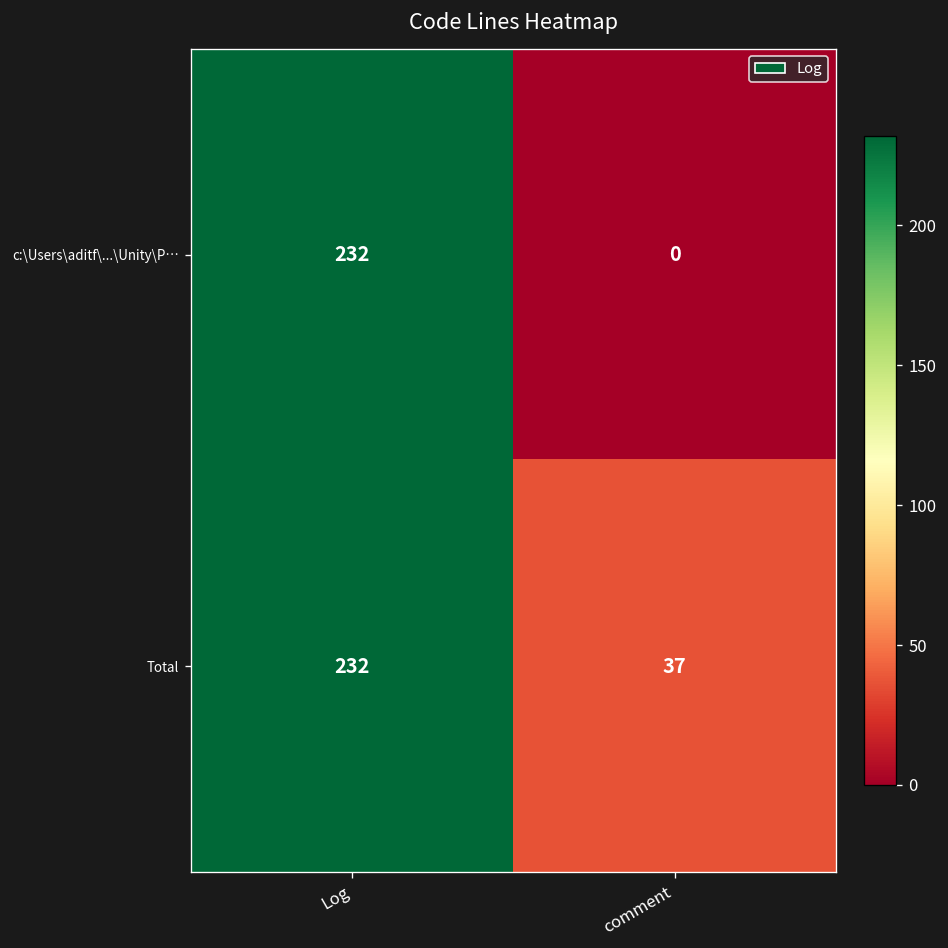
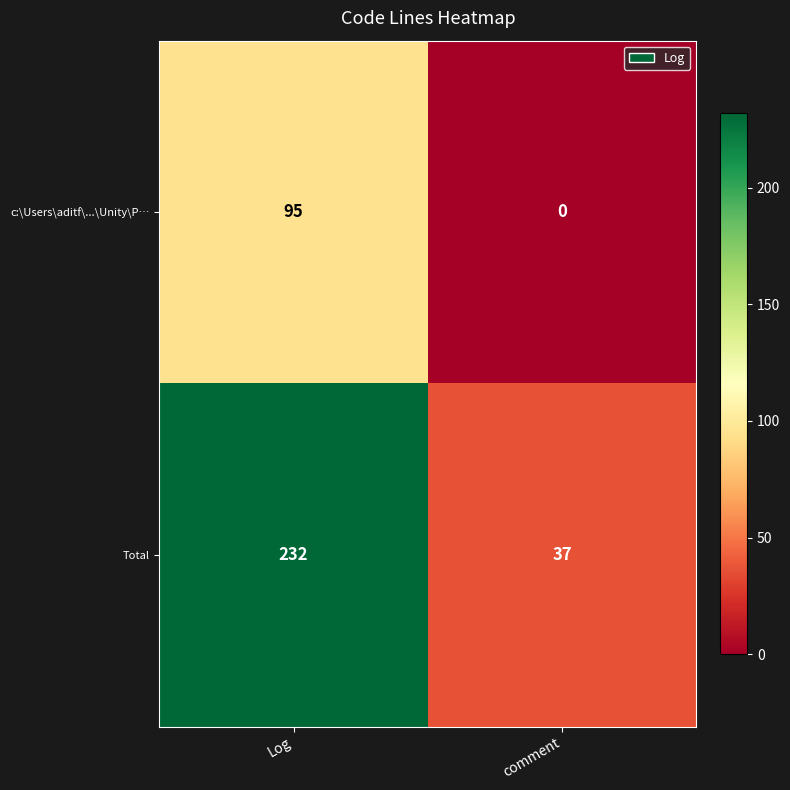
c:\Users\aditf\...\Unity\P…, Log: 232 -> 95
